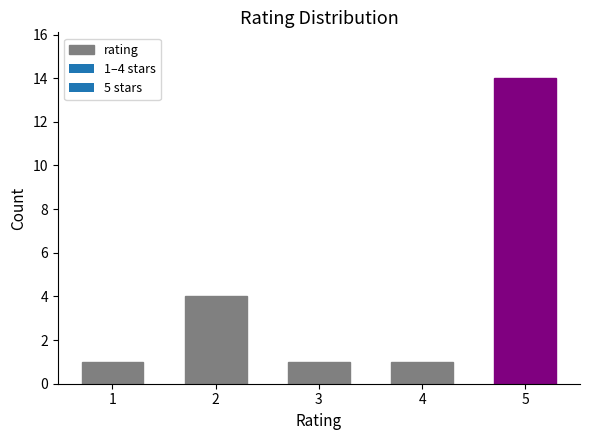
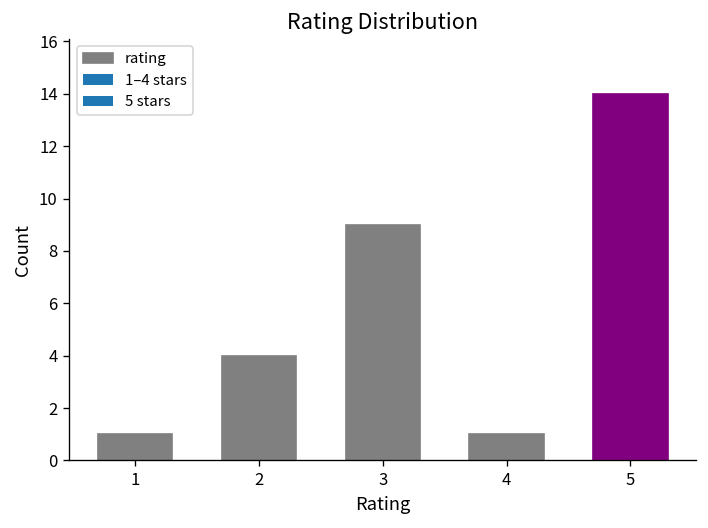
3: 1 -> 9
